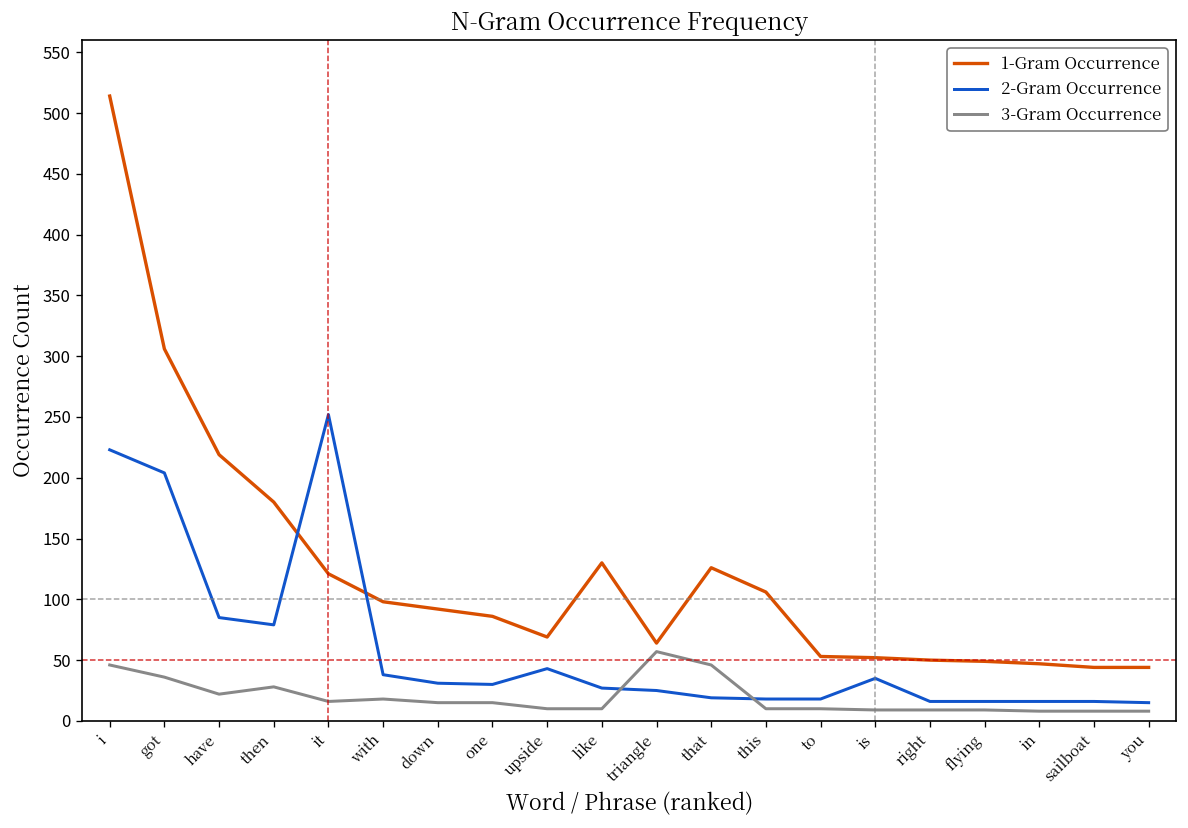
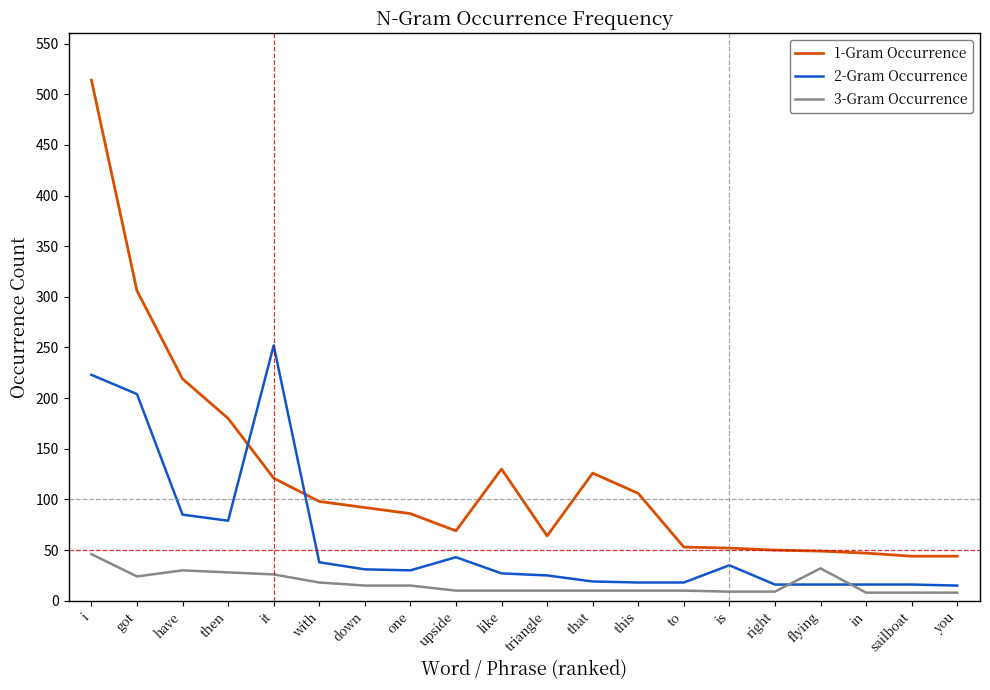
3-Gram Occurrence, got: 36 -> 24
3-Gram Occurrence, have: 22 -> 30
3-Gram Occurrence, it: 16 -> 26
3-Gram Occurrence, triangle: 57 -> 10
3-Gram Occurrence, that: 46 -> 10
3-Gram Occurrence, flying: 9 -> 32
